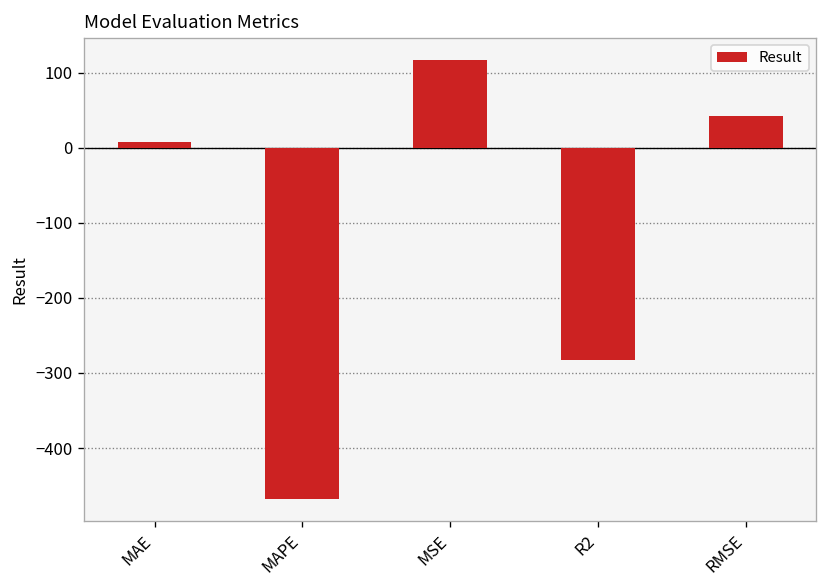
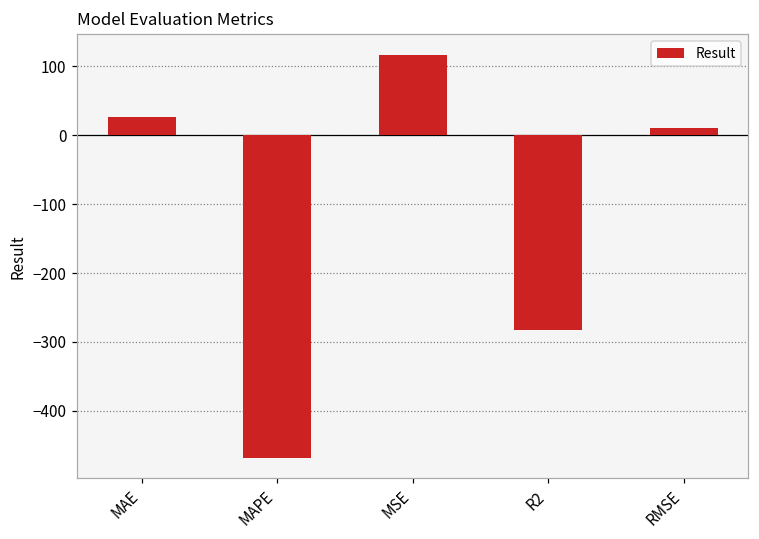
MAE: 10 -> 30
RMSE: 40 -> 10
